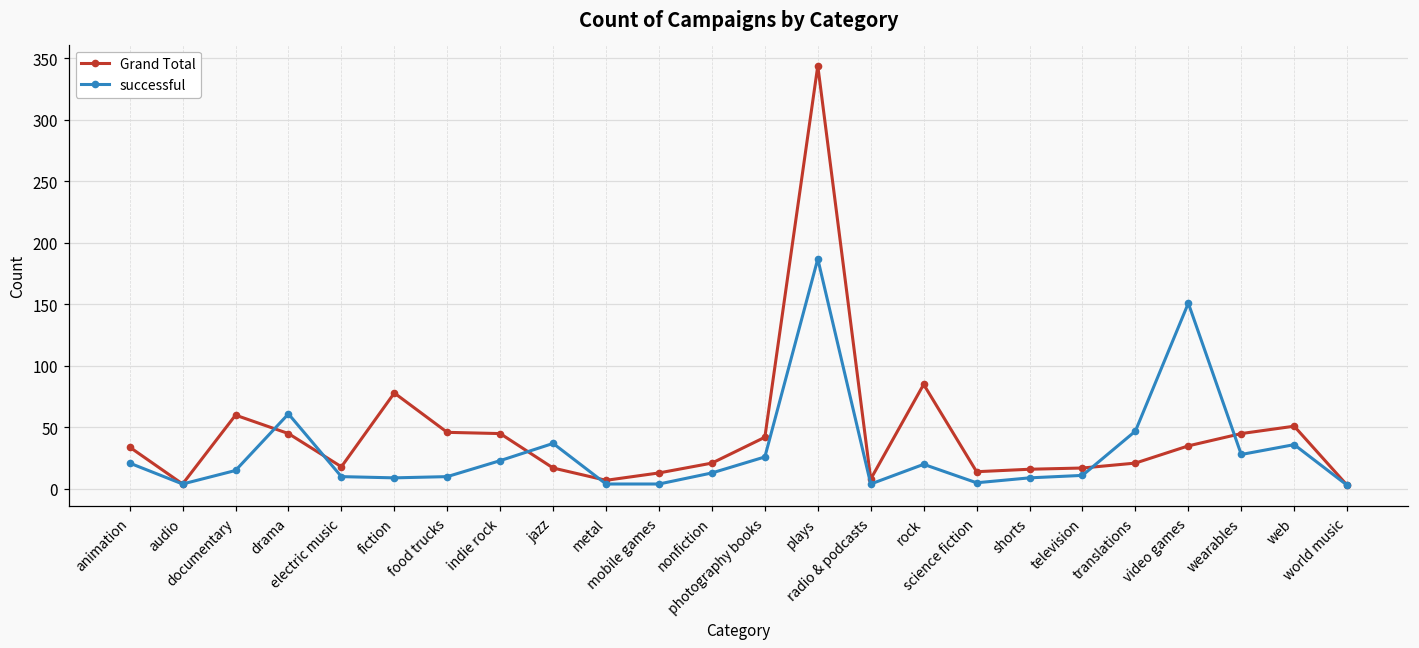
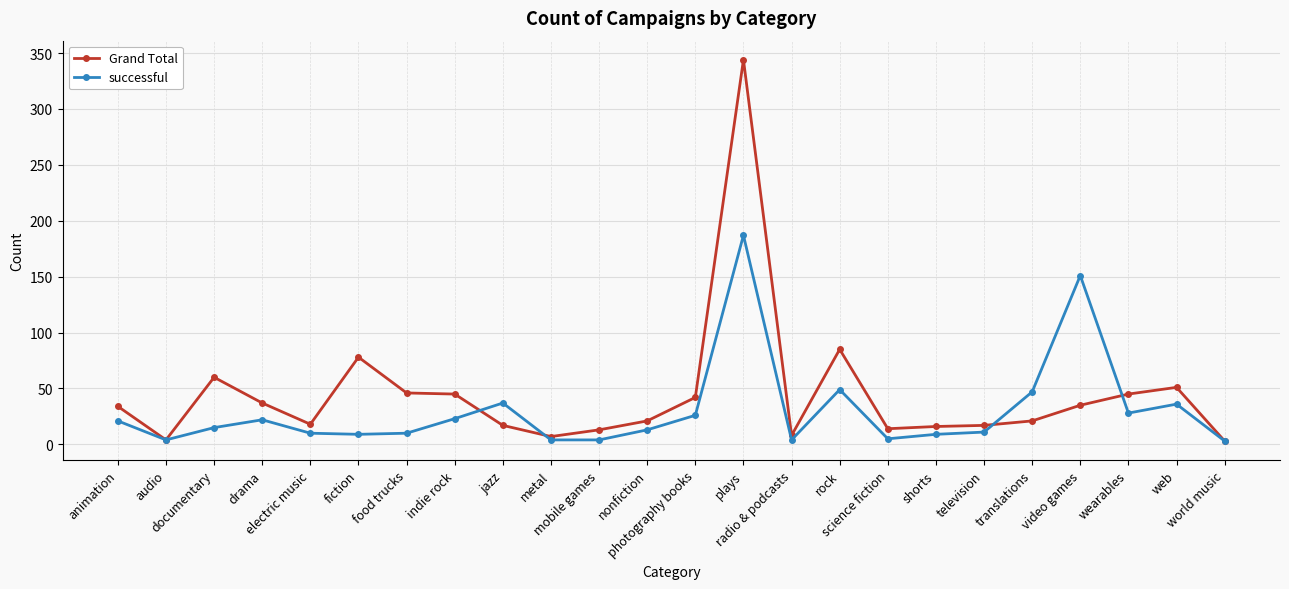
Grand Total, drama: 45 -> 37
successful, drama: 61 -> 22
successful, rock: 20 -> 49
